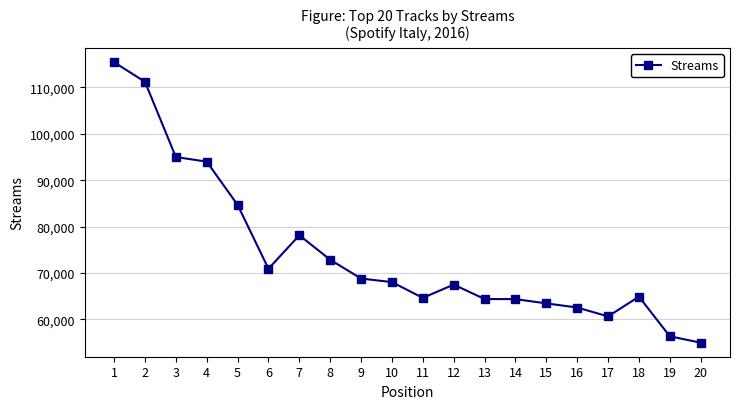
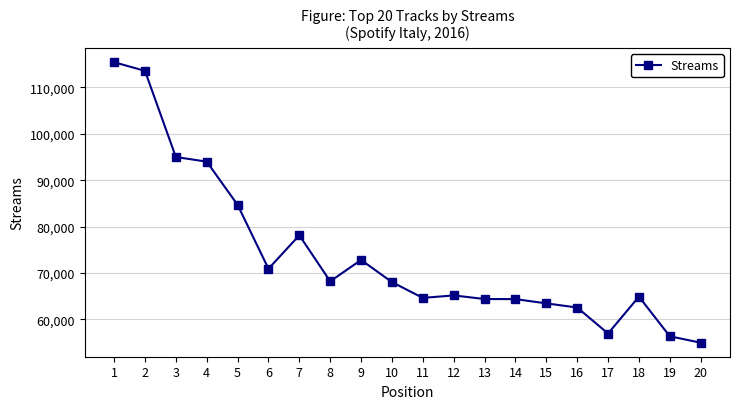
2: 111,000 -> 114,000
8: 73,000 -> 68,000
9: 69,000 -> 73,000
12: 68,000 -> 65,000
17: 61,000 -> 57,000
